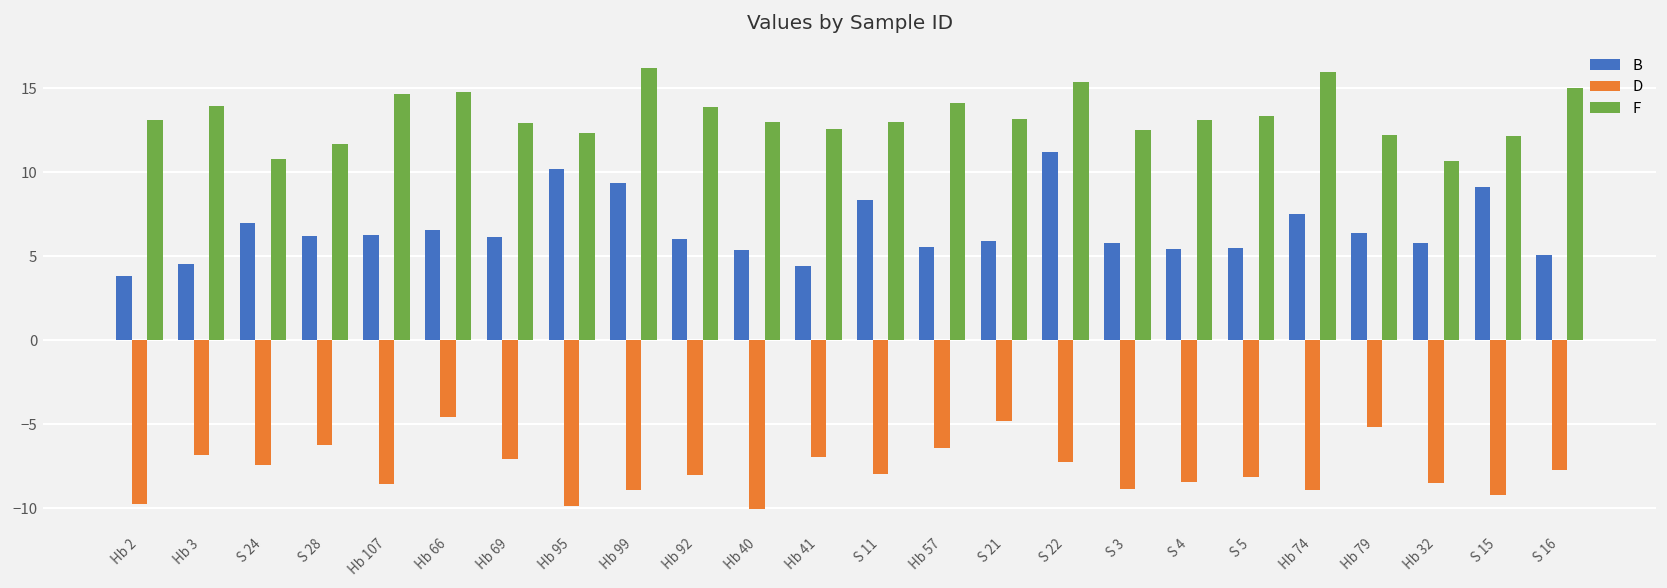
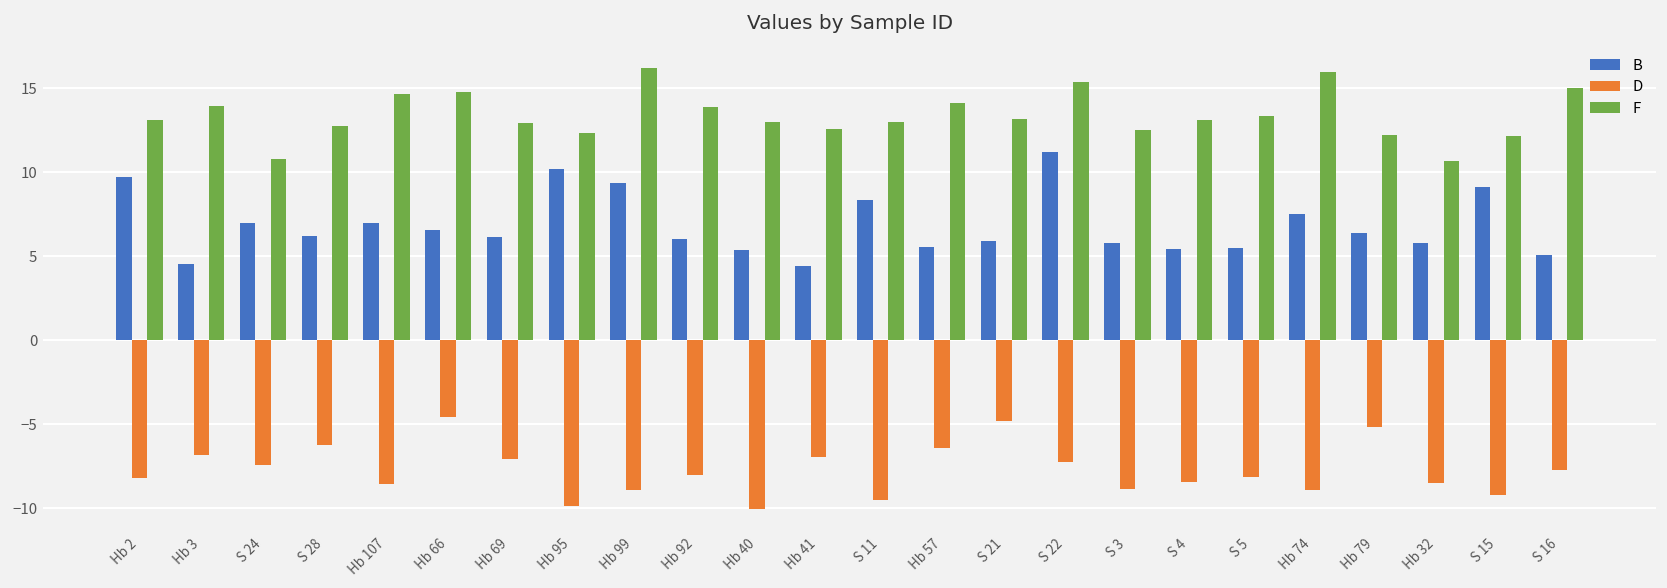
B, Hb 2: 3.8 -> 9.7
D, Hb 2: -9.8 -> -8.2
F, S 28: 11.7 -> 12.8
B, Hb 107: 6.3 -> 7.0
D, S 11: -8.0 -> -9.5
